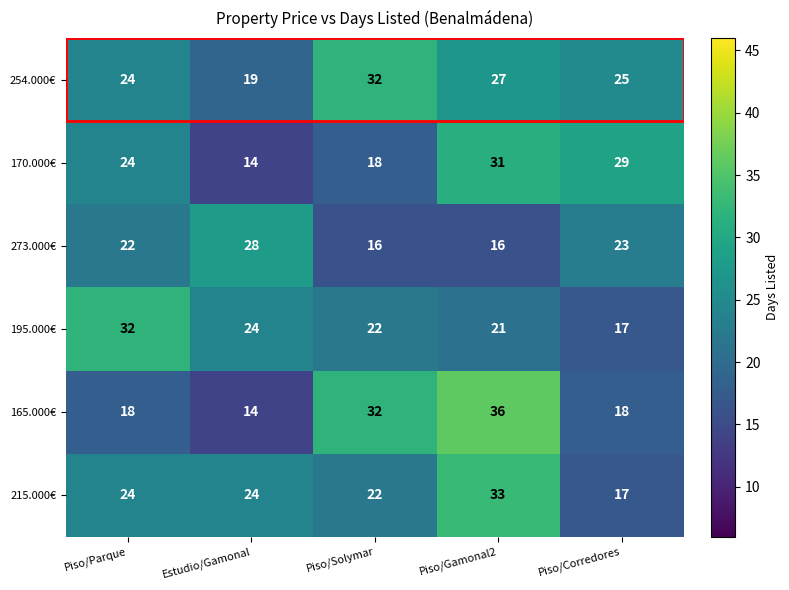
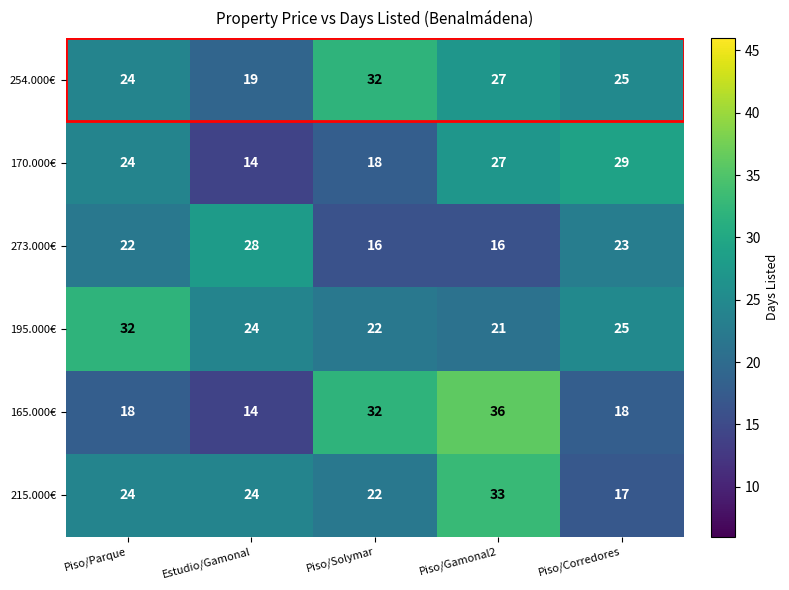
170.000€, Piso/Gamonal2: 31 -> 27
195.000€, Piso/Corredores: 17 -> 25
